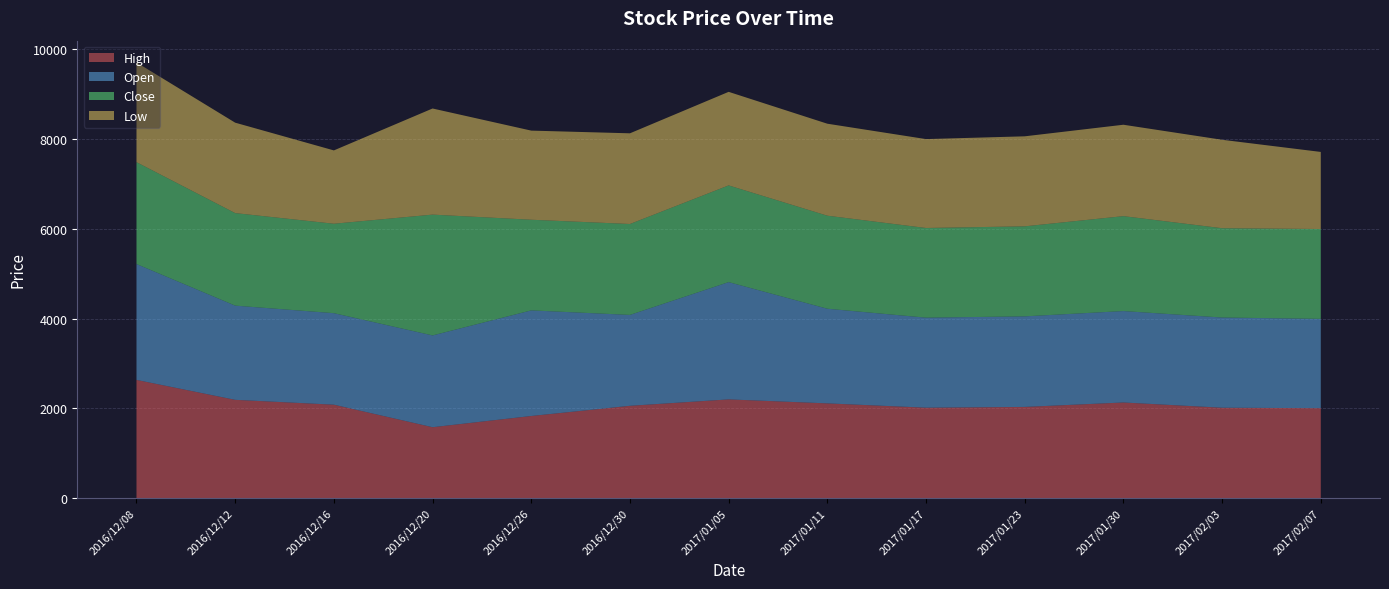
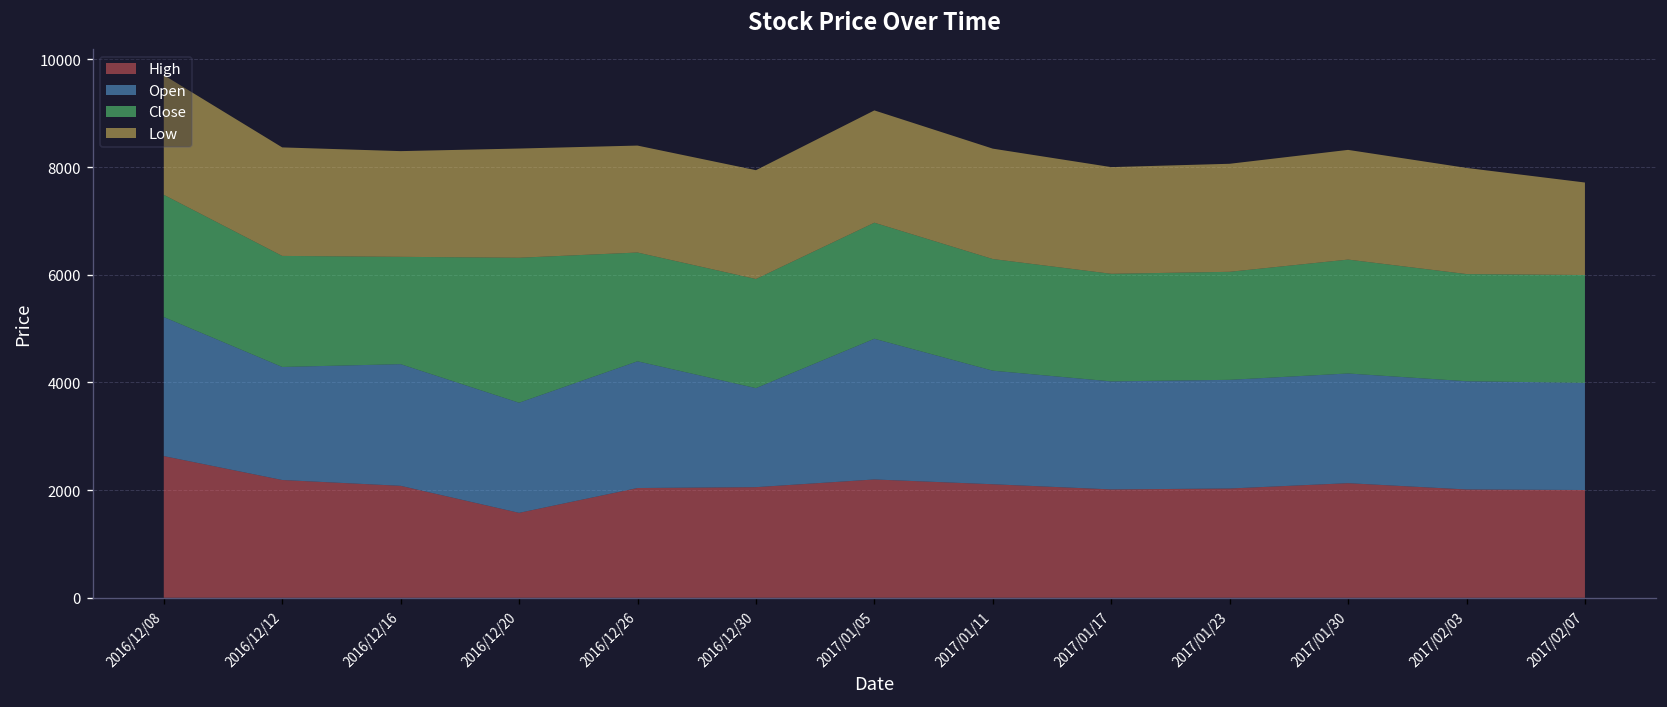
Open, 2016/12/16: 2000 -> 2300
Low, 2016/12/16: 1600 -> 2000
Low, 2016/12/20: 2400 -> 2000
High, 2016/12/26: 1800 -> 2000
Open, 2016/12/30: 2000 -> 1800
